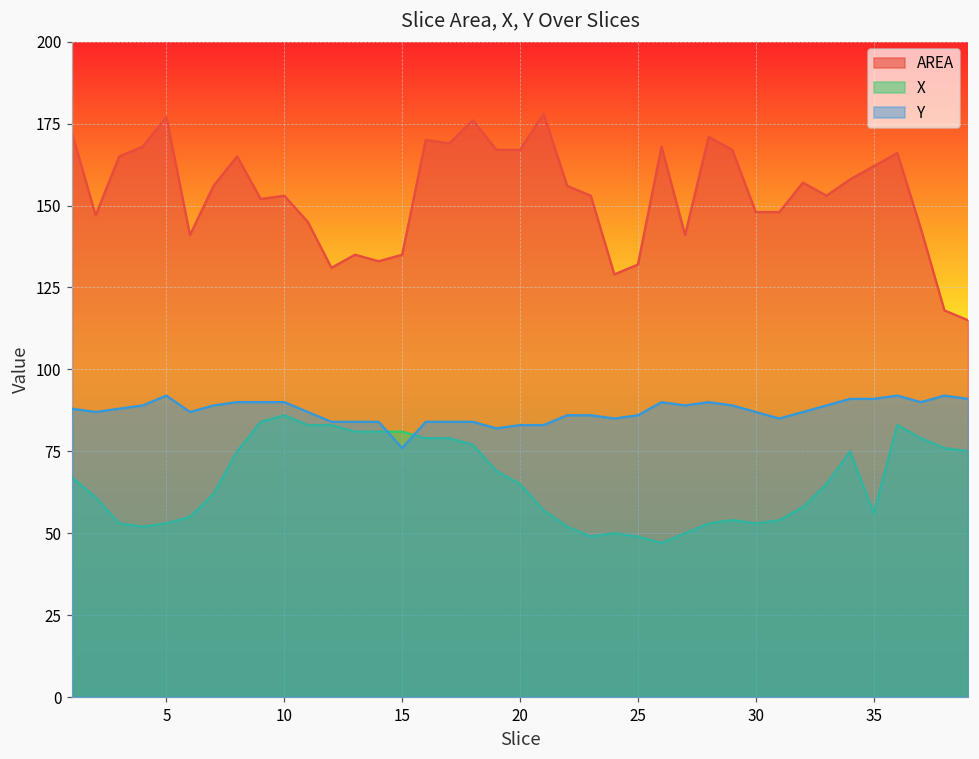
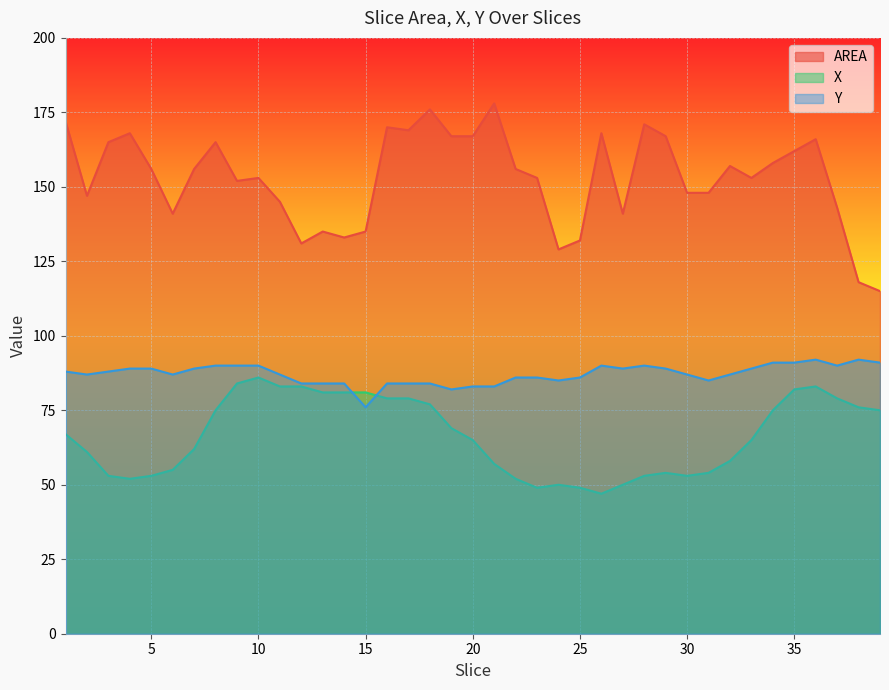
AREA, 5: 177 -> 156
Y, 5: 92 -> 89
X, 35: 56 -> 82
